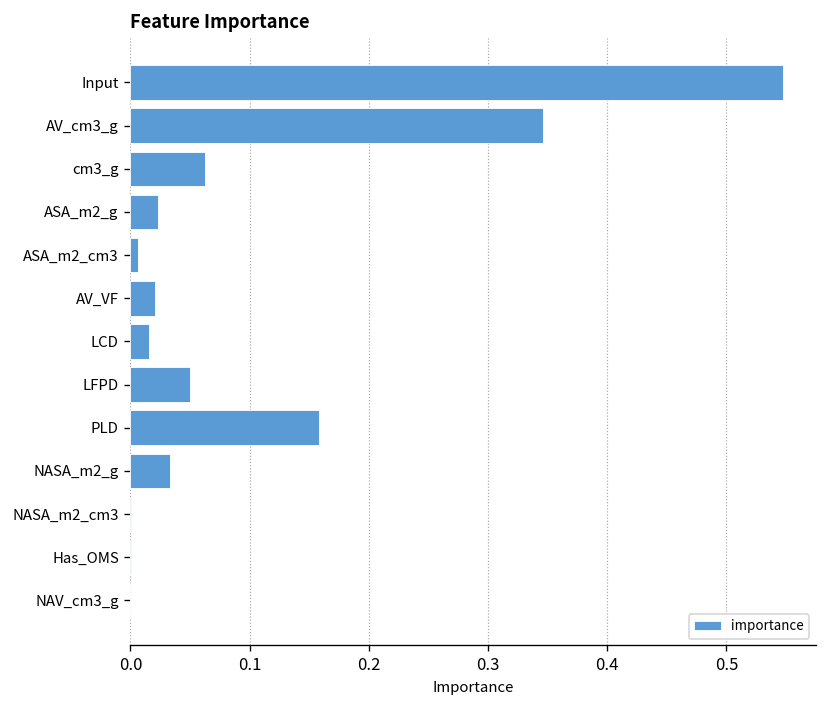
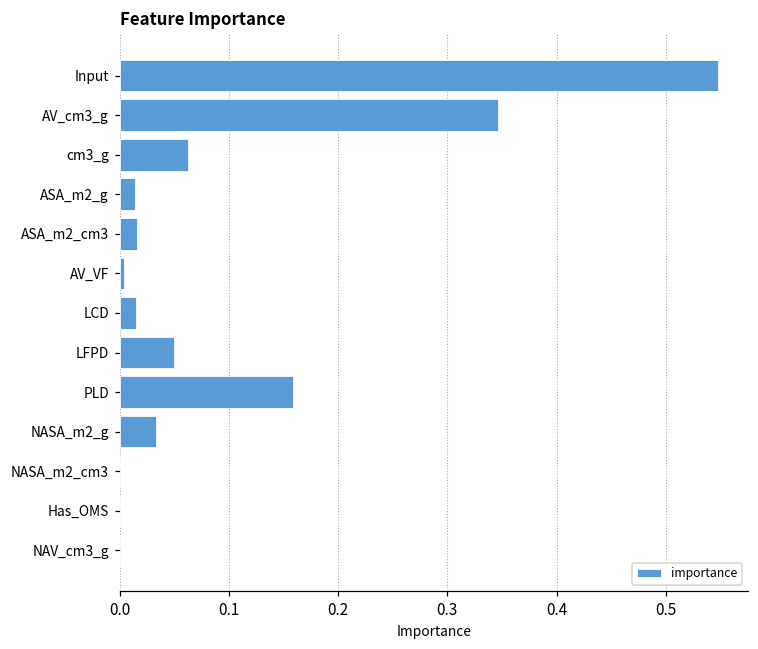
ASA_m2_g: 0.02 -> 0.01
ASA_m2_cm3: 0.01 -> 0.02
AV_VF: 0.02 -> 0.00
